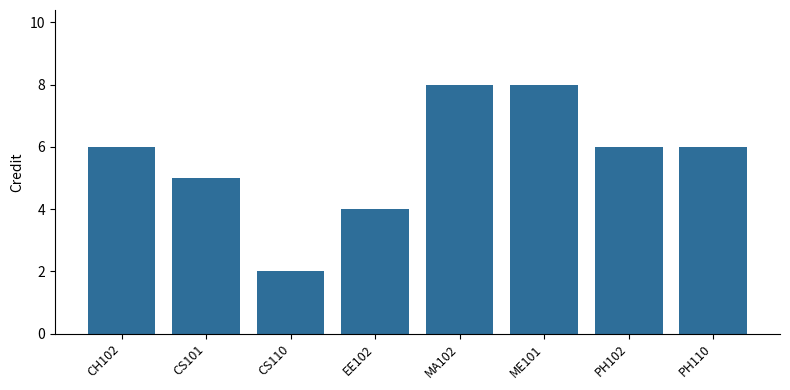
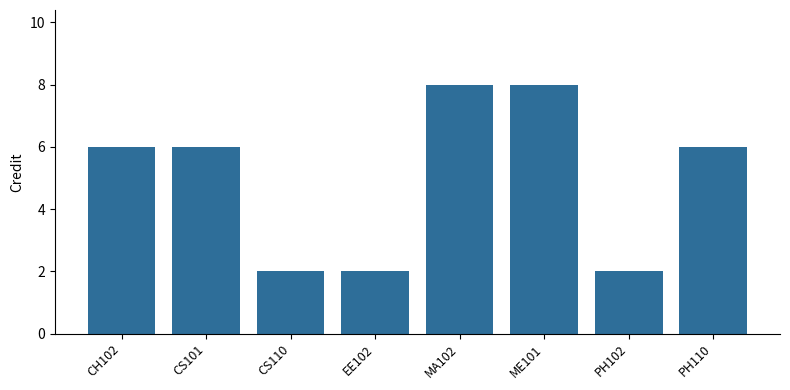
CS101: 5 -> 6
EE102: 4 -> 2
PH102: 6 -> 2
